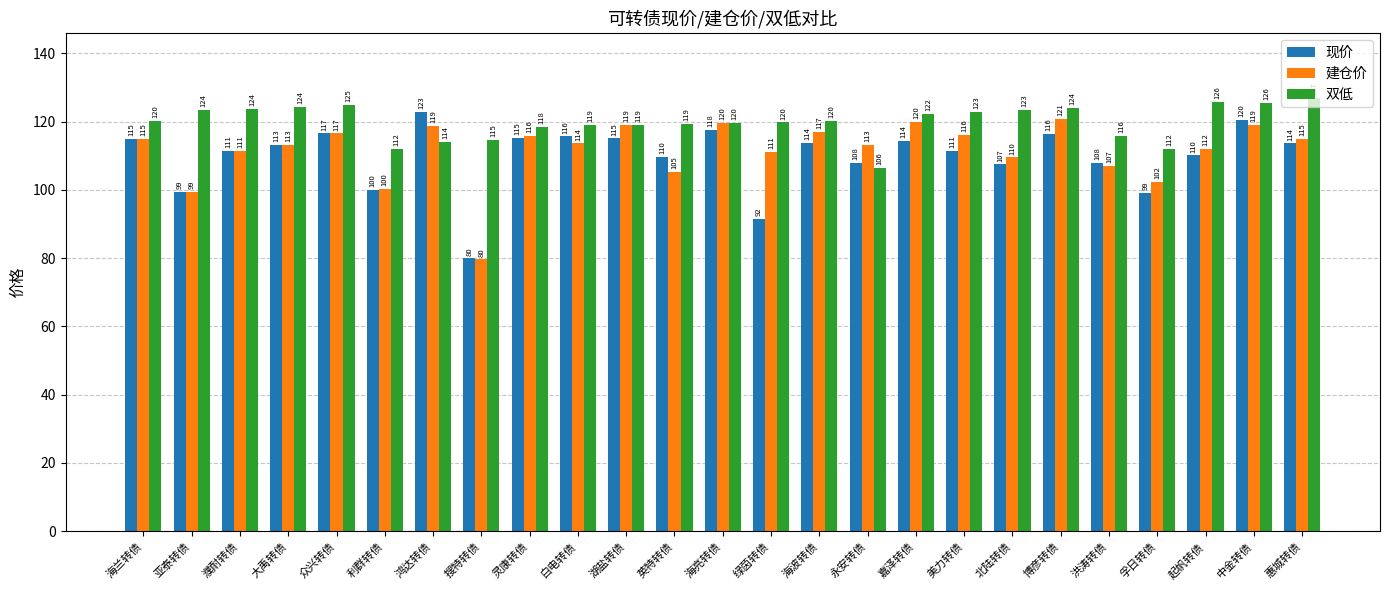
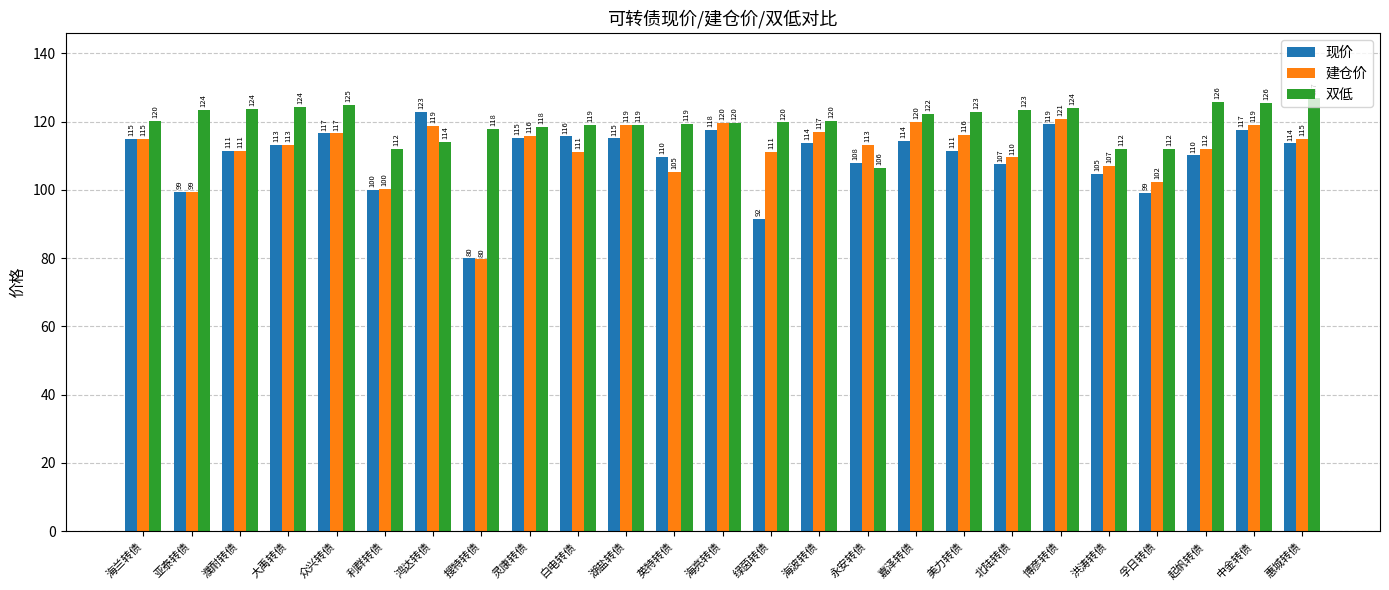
双低, 搜特转债: 115 -> 118
建仓价, 白电转债: 114 -> 111
现价, 博彦转债: 116 -> 119
现价, 洪涛转债: 108 -> 105
双低, 洪涛转债: 116 -> 112
现价, 中金转债: 120 -> 117
